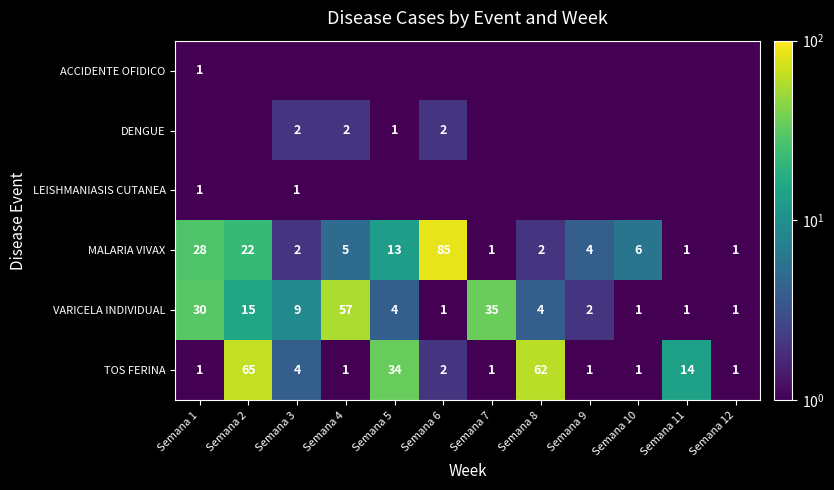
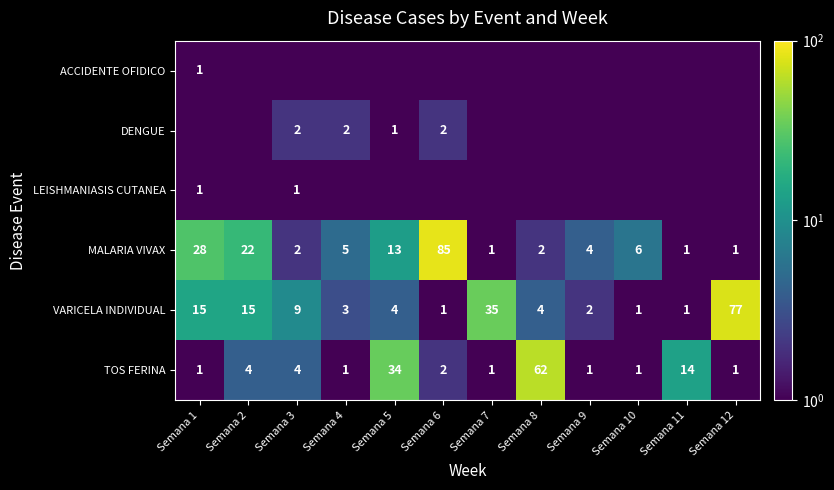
VARICELA INDIVIDUAL, Semana 1: 30 -> 15
VARICELA INDIVIDUAL, Semana 4: 57 -> 3
VARICELA INDIVIDUAL, Semana 12: 1 -> 77
TOS FERINA, Semana 2: 65 -> 4
